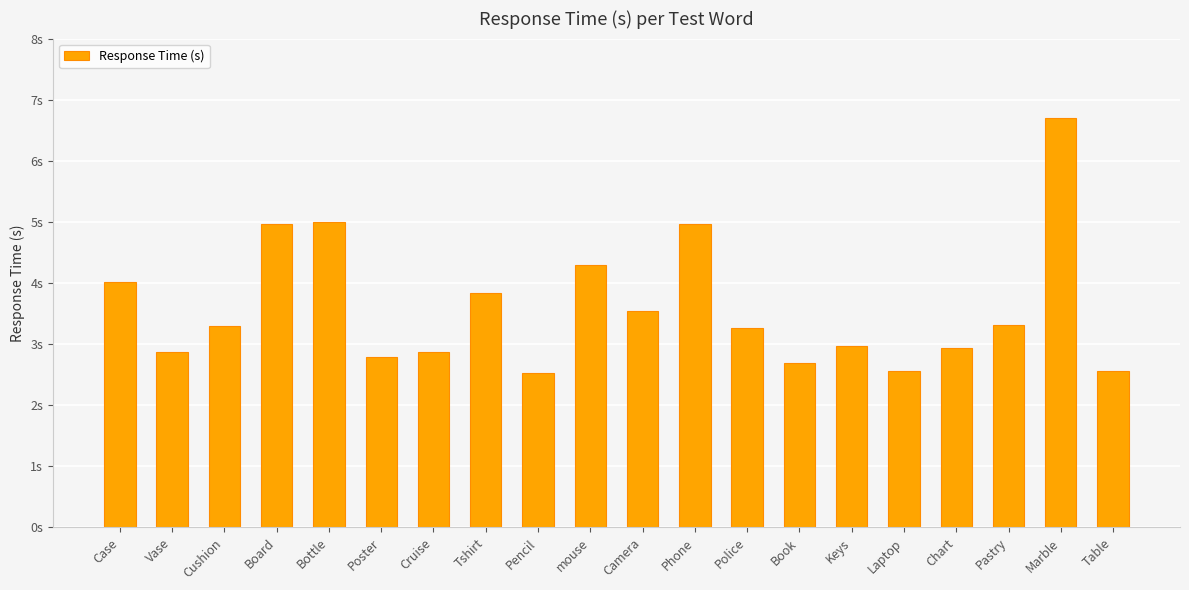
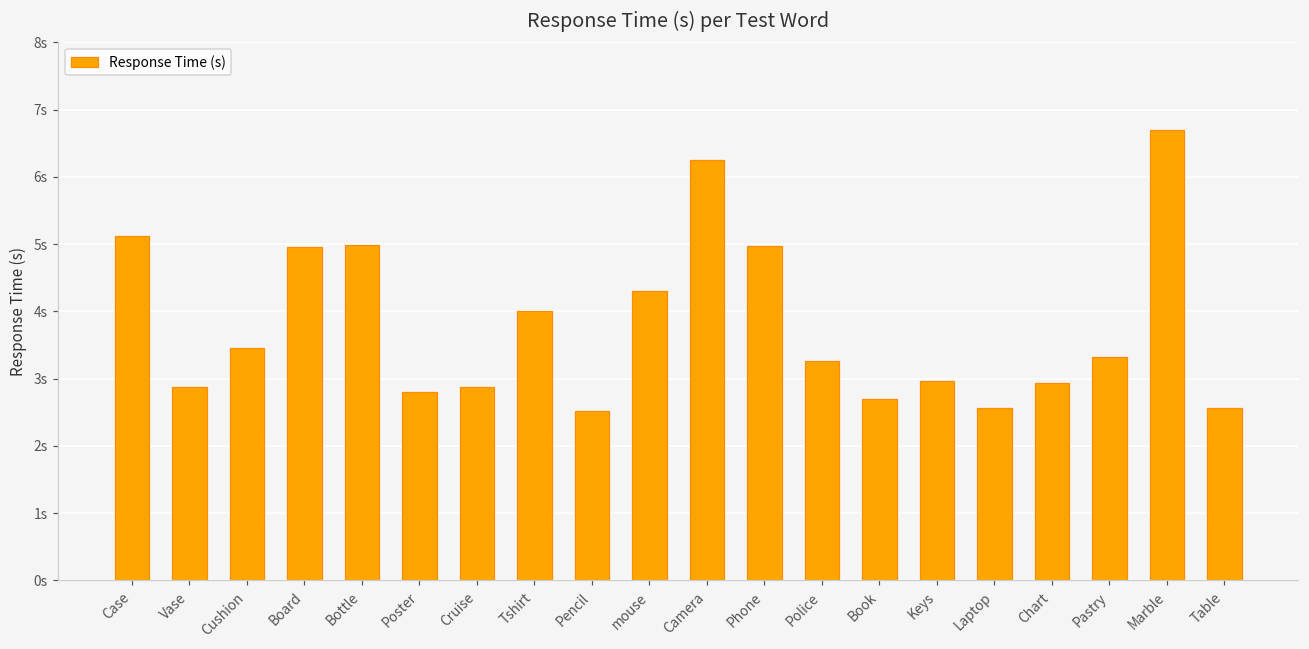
Case: 4.0s -> 5.1s
Cushion: 3.3s -> 3.5s
Tshirt: 3.8s -> 4.0s
Camera: 3.5s -> 6.3s
